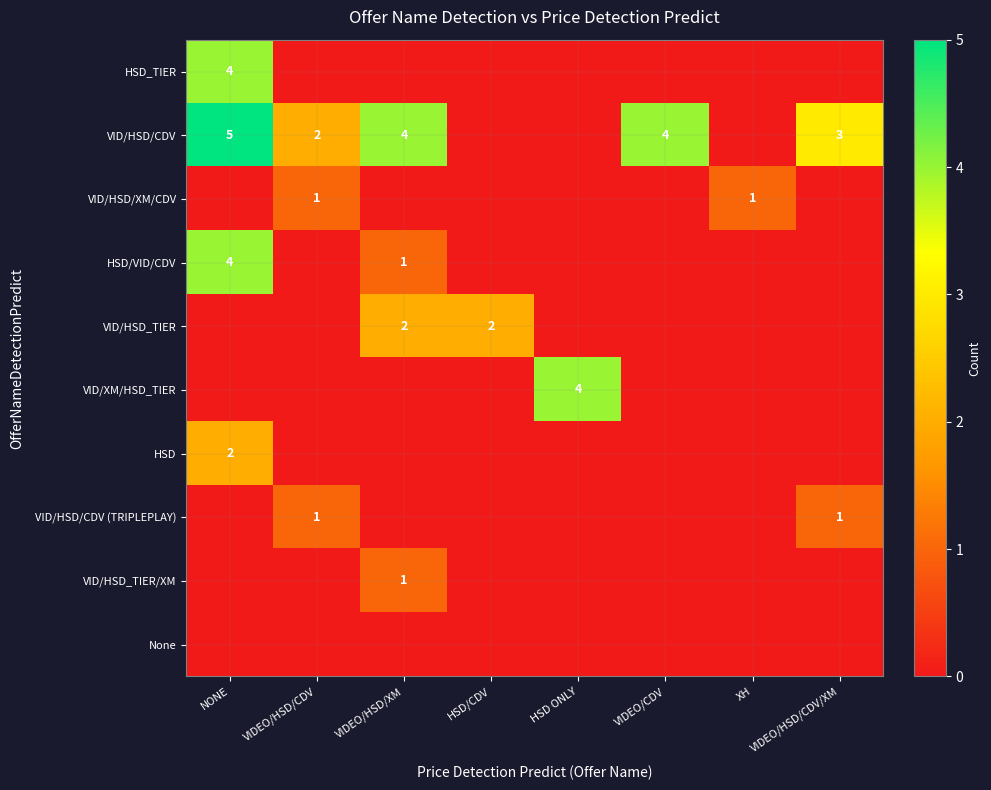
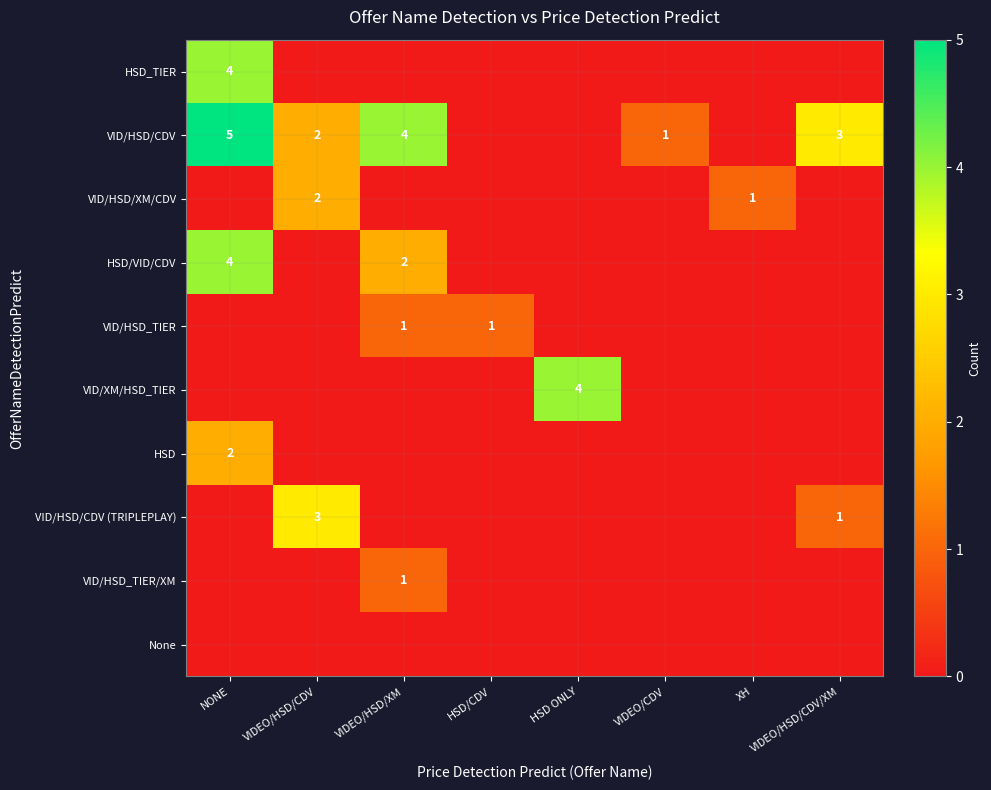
VID/HSD/CDV, VIDEO/CDV: 4 -> 1
VID/HSD/XM/CDV, VIDEO/HSD/CDV: 1 -> 2
HSD/VID/CDV, VIDEO/HSD/XM: 1 -> 2
VID/HSD_TIER, VIDEO/HSD/XM: 2 -> 1
VID/HSD_TIER, HSD/CDV: 2 -> 1
VID/HSD/CDV (TRIPLEPLAY), VIDEO/HSD/CDV: 1 -> 3
